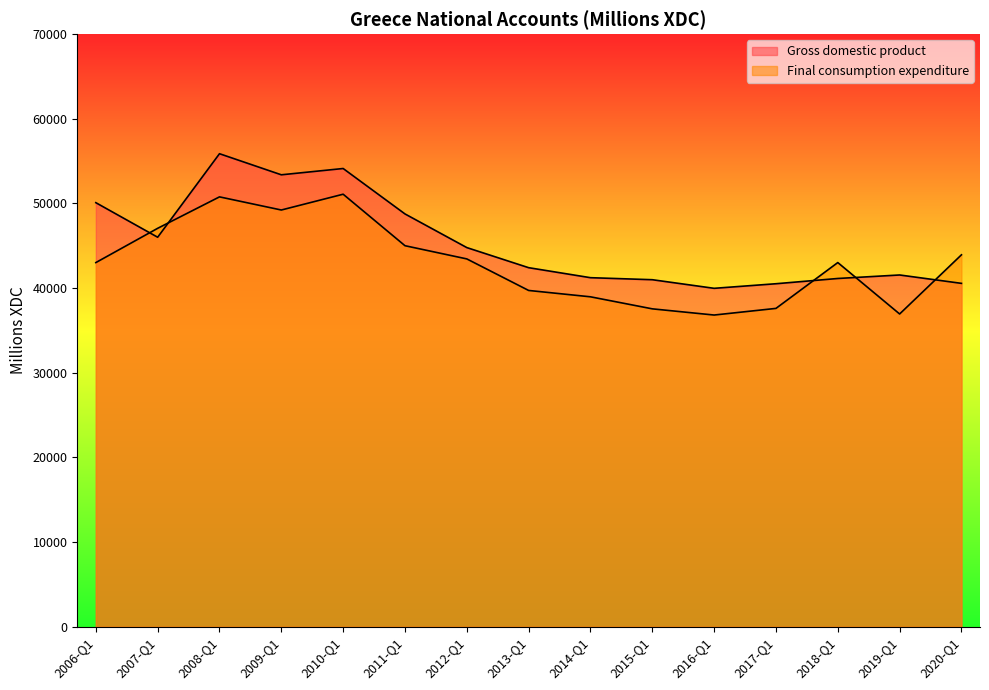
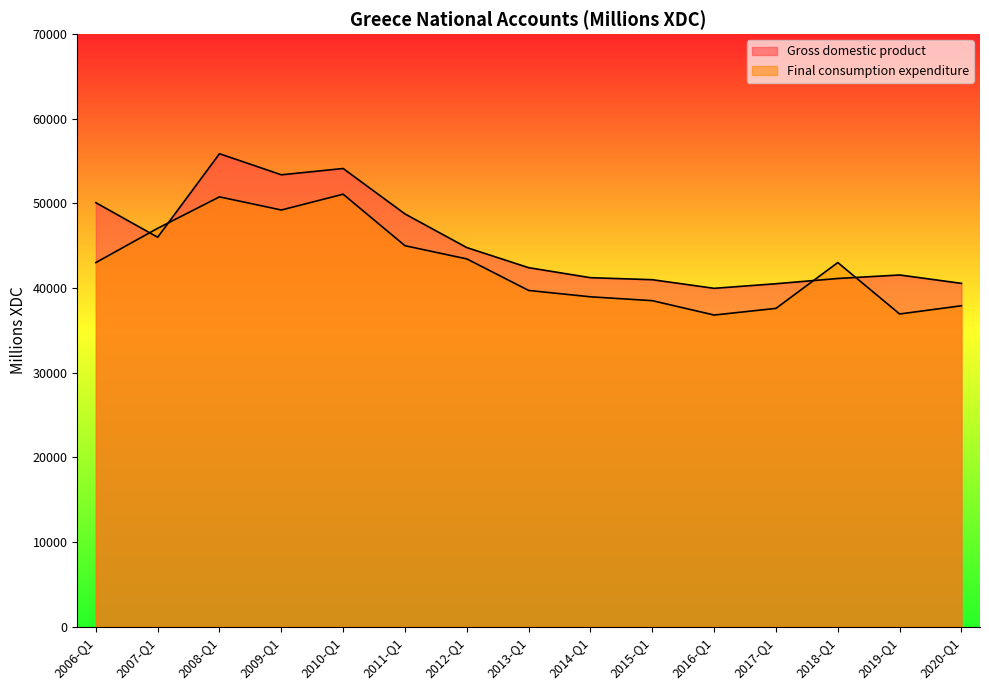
Final consumption expenditure, 2015-Q1: 38000 -> 39000
Final consumption expenditure, 2020-Q1: 44000 -> 38000
